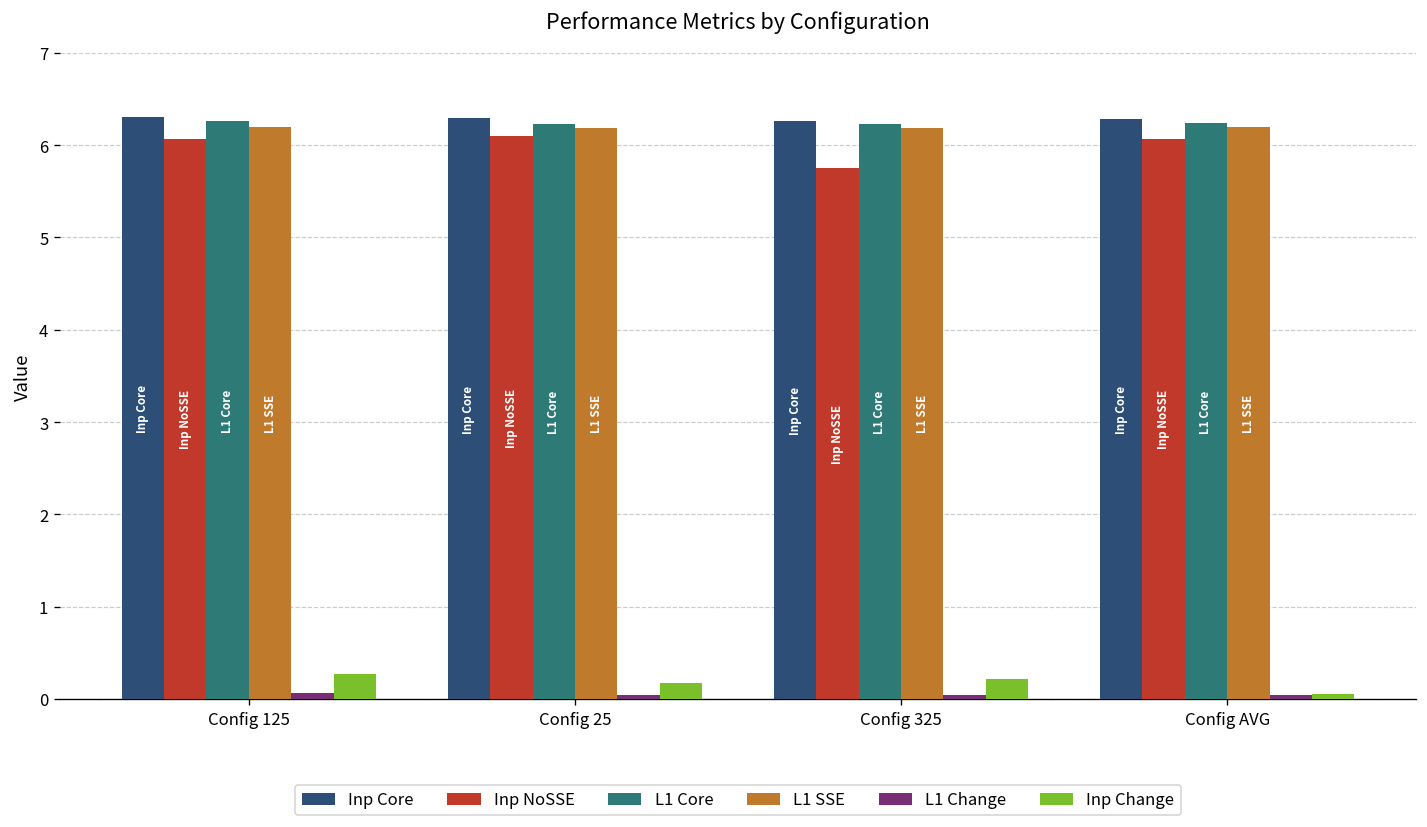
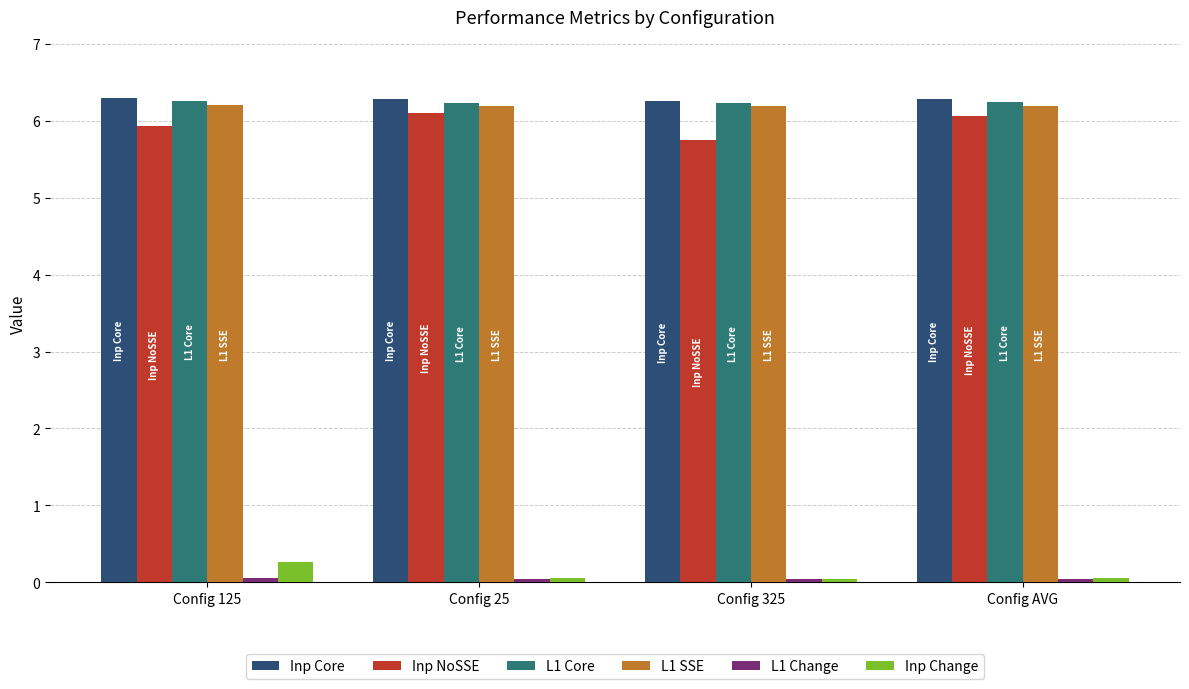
Inp NoSSE, Config 125: 6.1 -> 5.9
Inp Change, Config 25: 0.2 -> 0.1
Inp Change, Config 325: 0.2 -> 0.0
